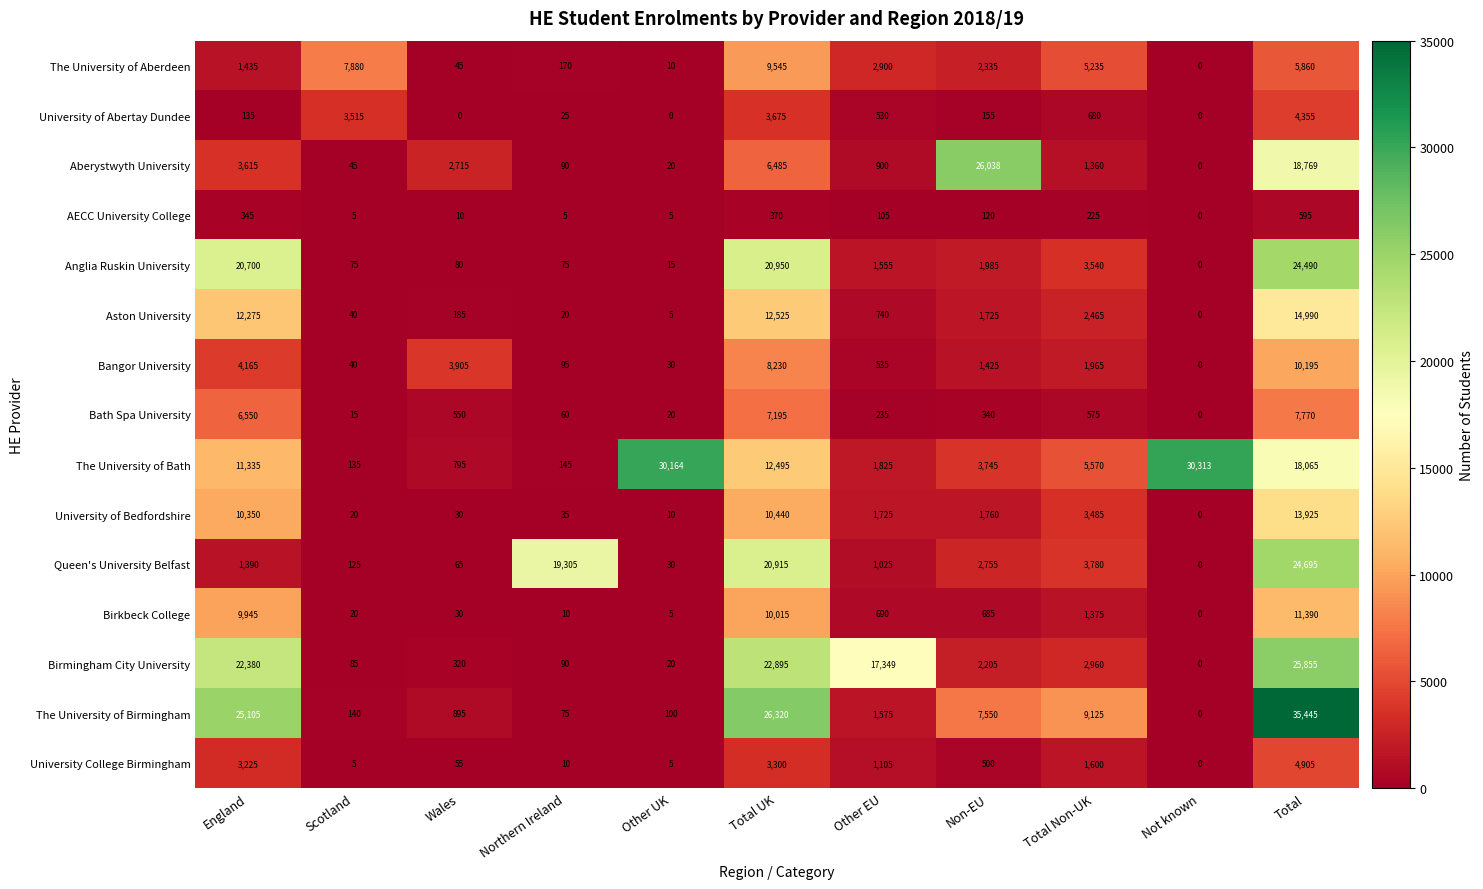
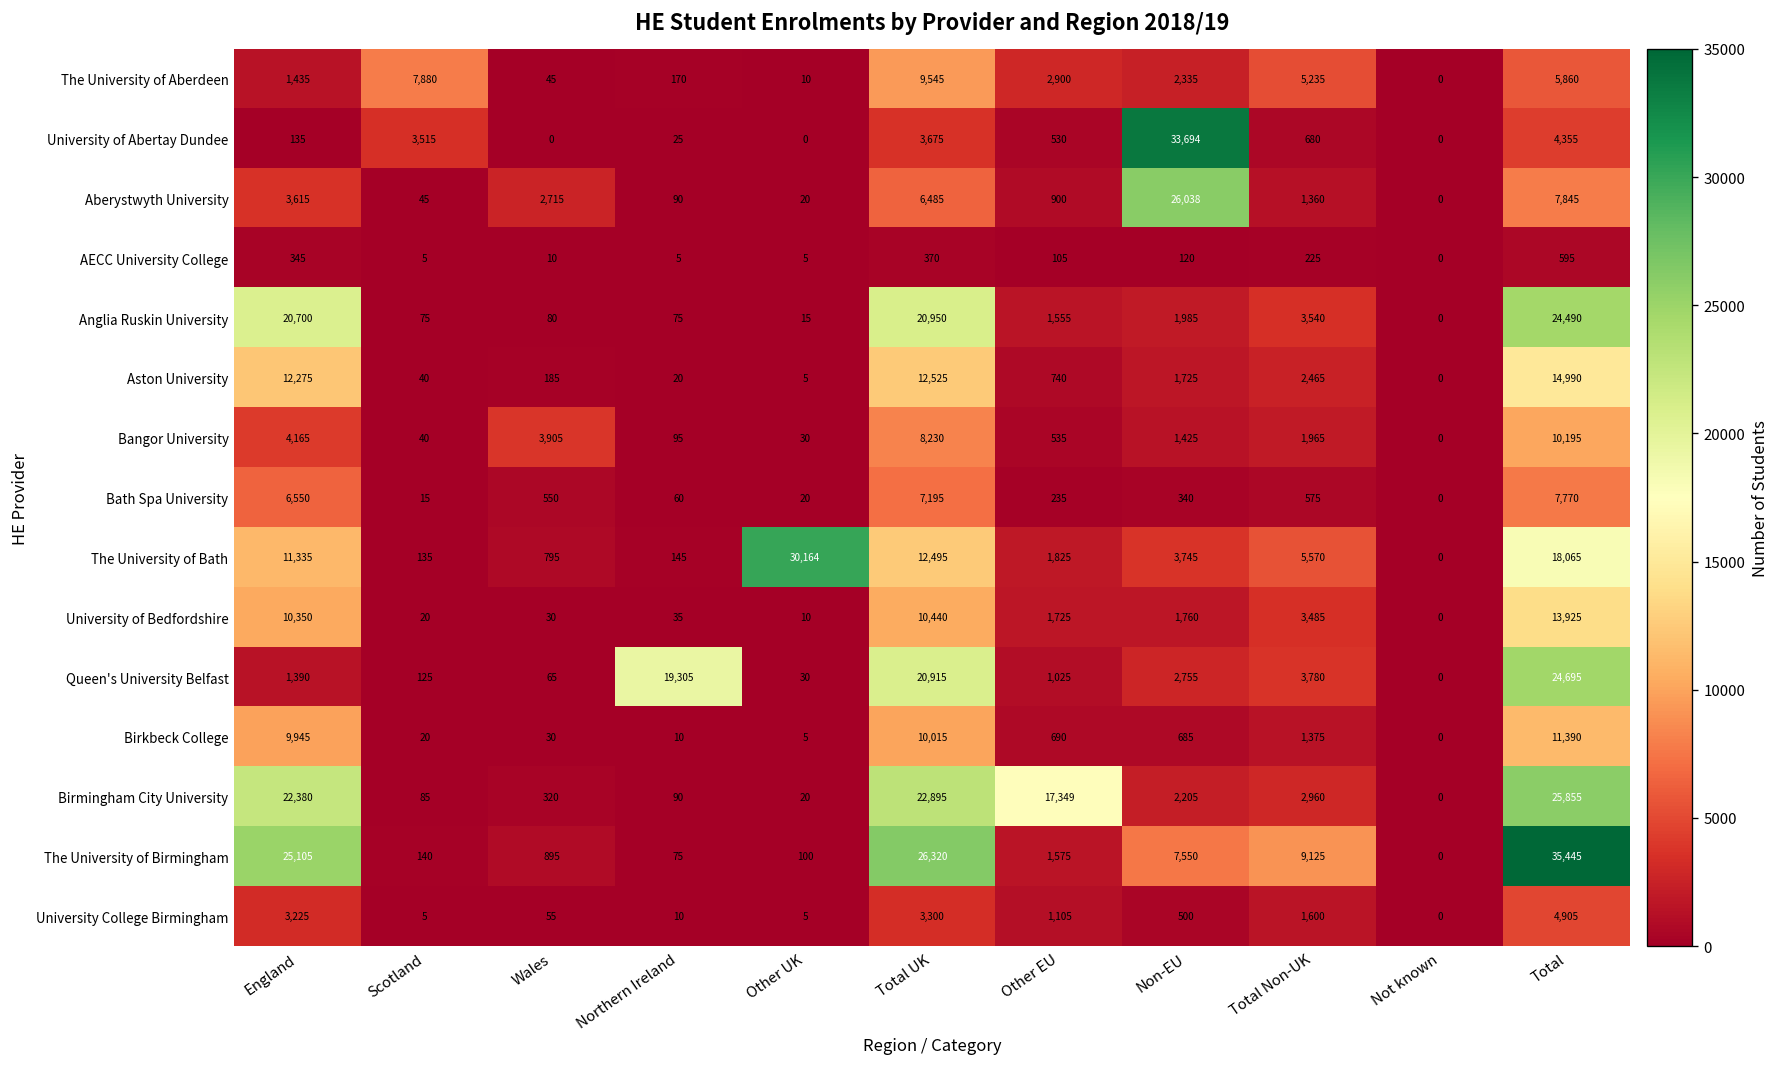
University of Abertay Dundee, Non-EU: 155 -> 33,694
Aberystwyth University, Total: 18,769 -> 7,845
The University of Bath, Not known: 30,313 -> 0
